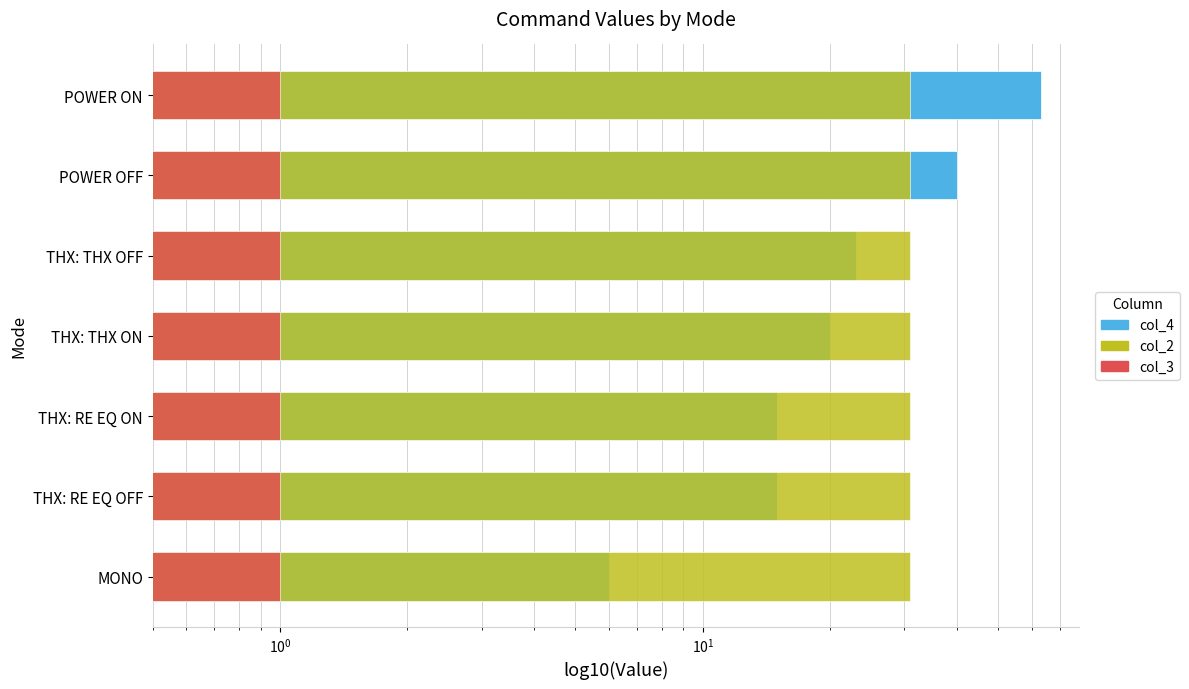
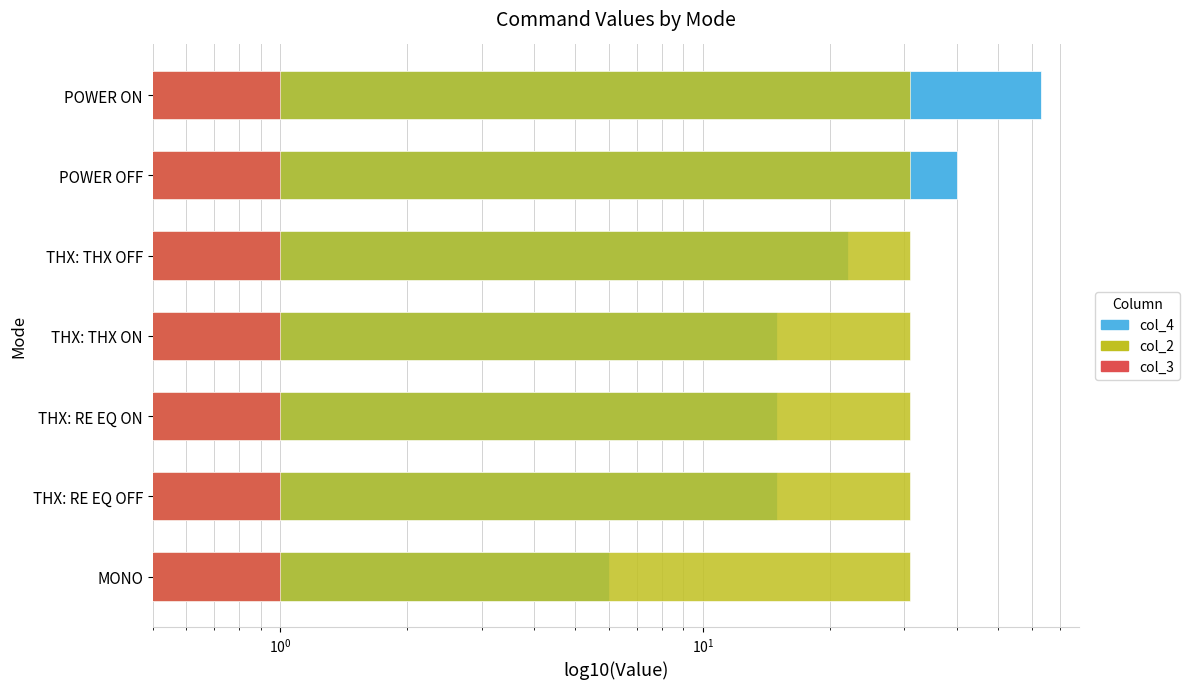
col_4, THX: THX OFF: 23 -> 22
col_4, THX: THX ON: 20 -> 15
